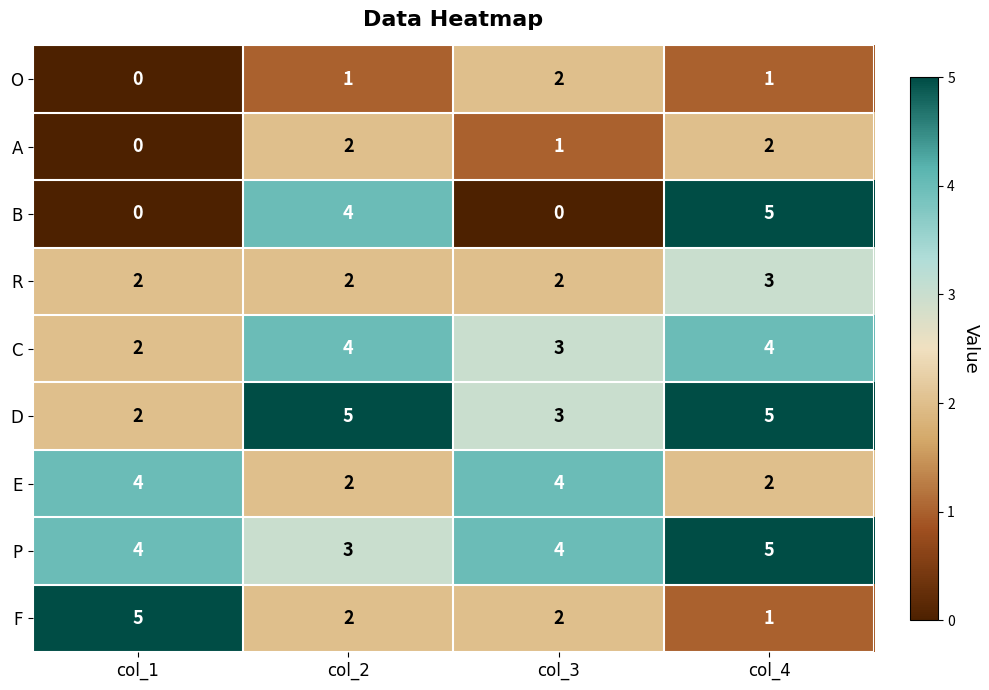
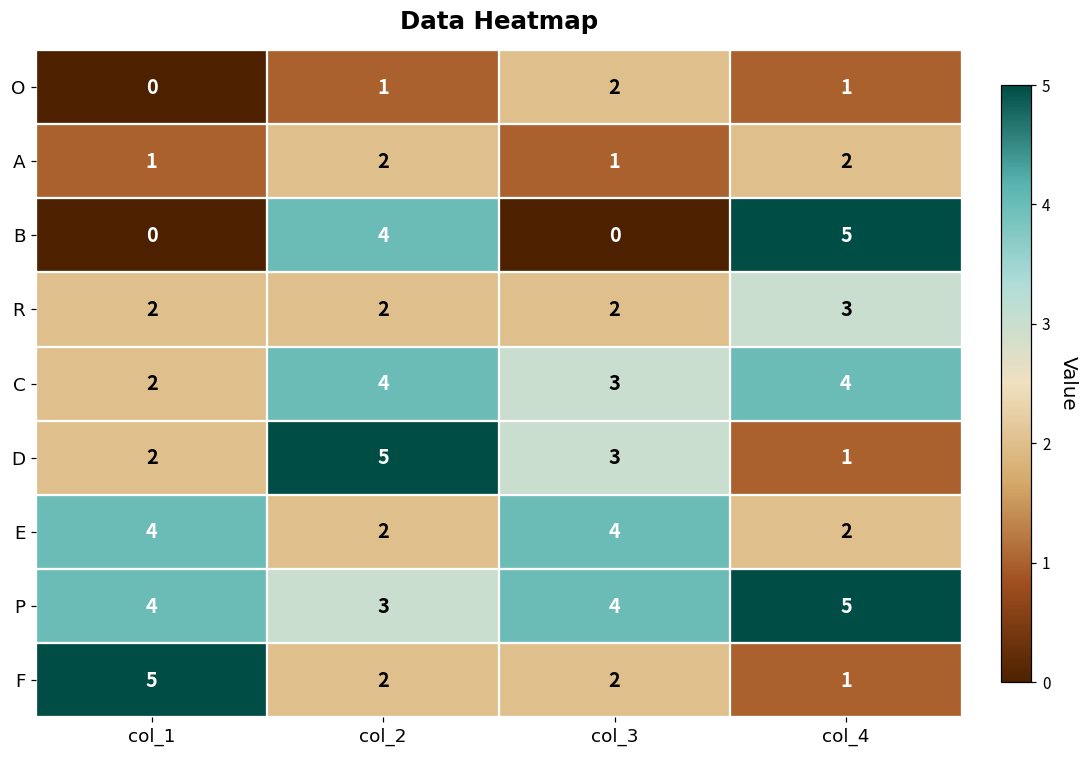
A, col_1: 0 -> 1
D, col_4: 5 -> 1
